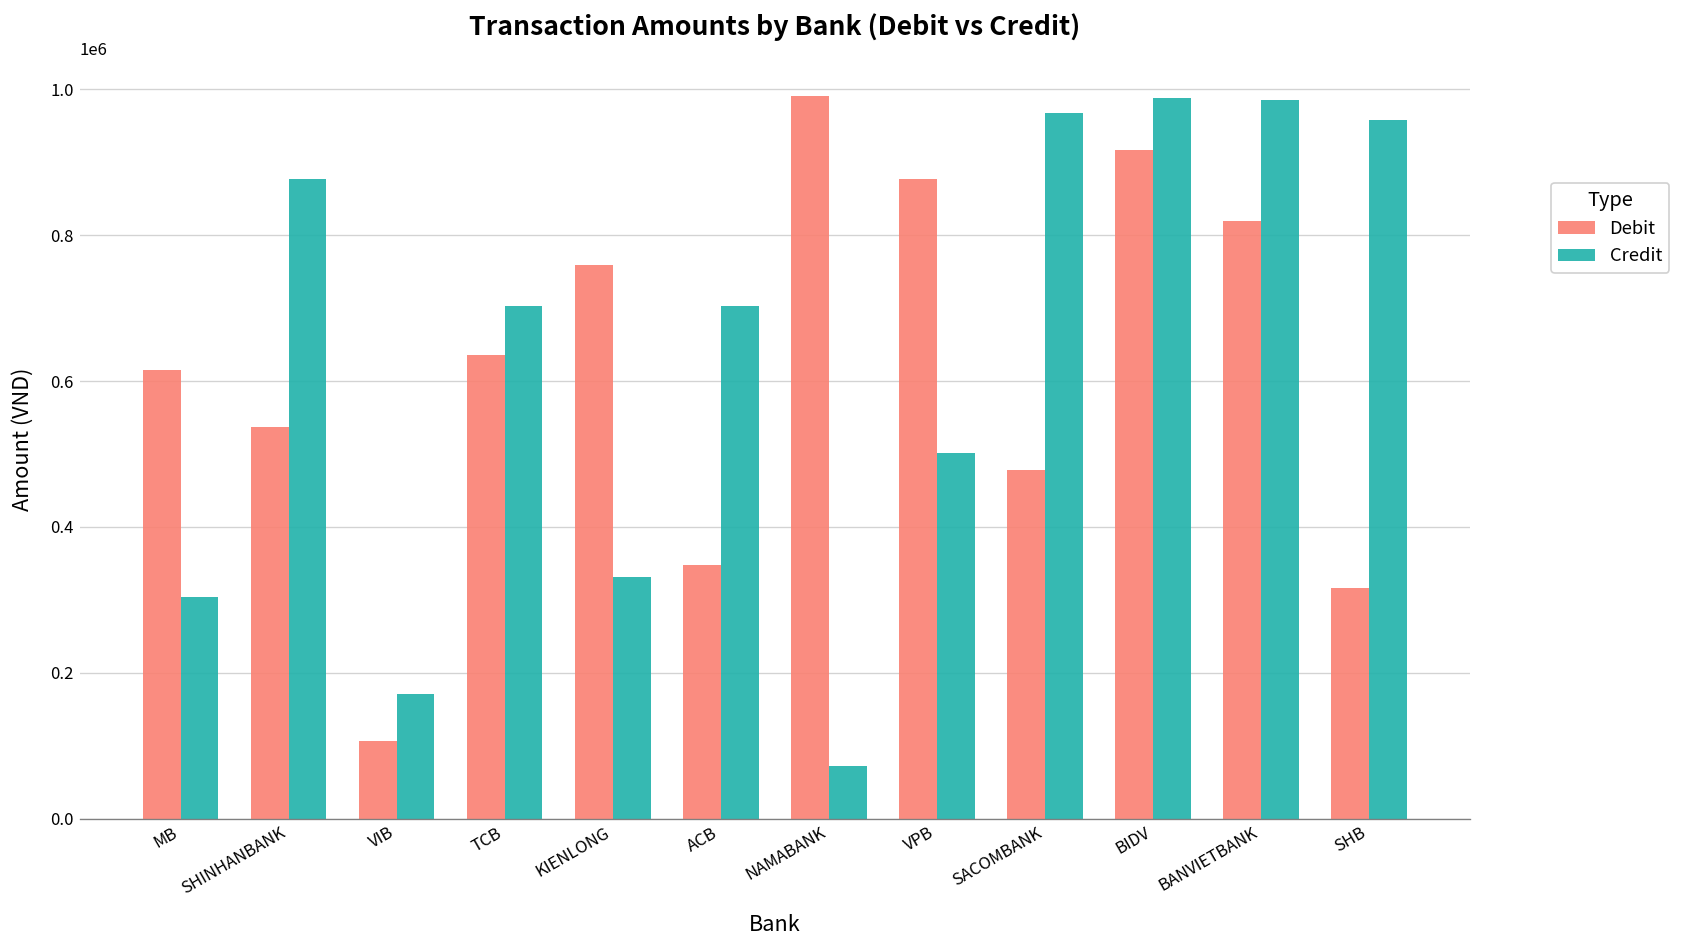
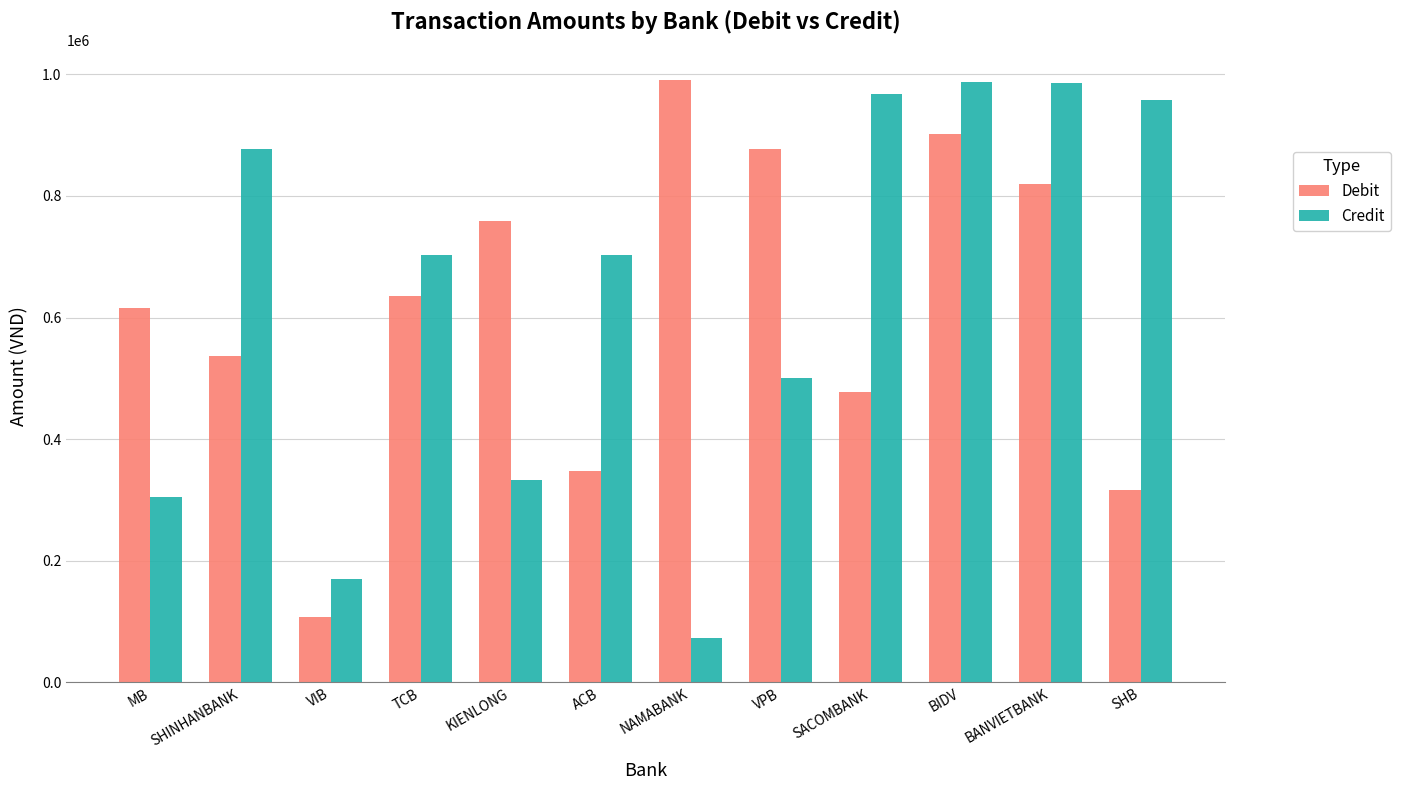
Debit, BIDV: 920000 -> 900000
